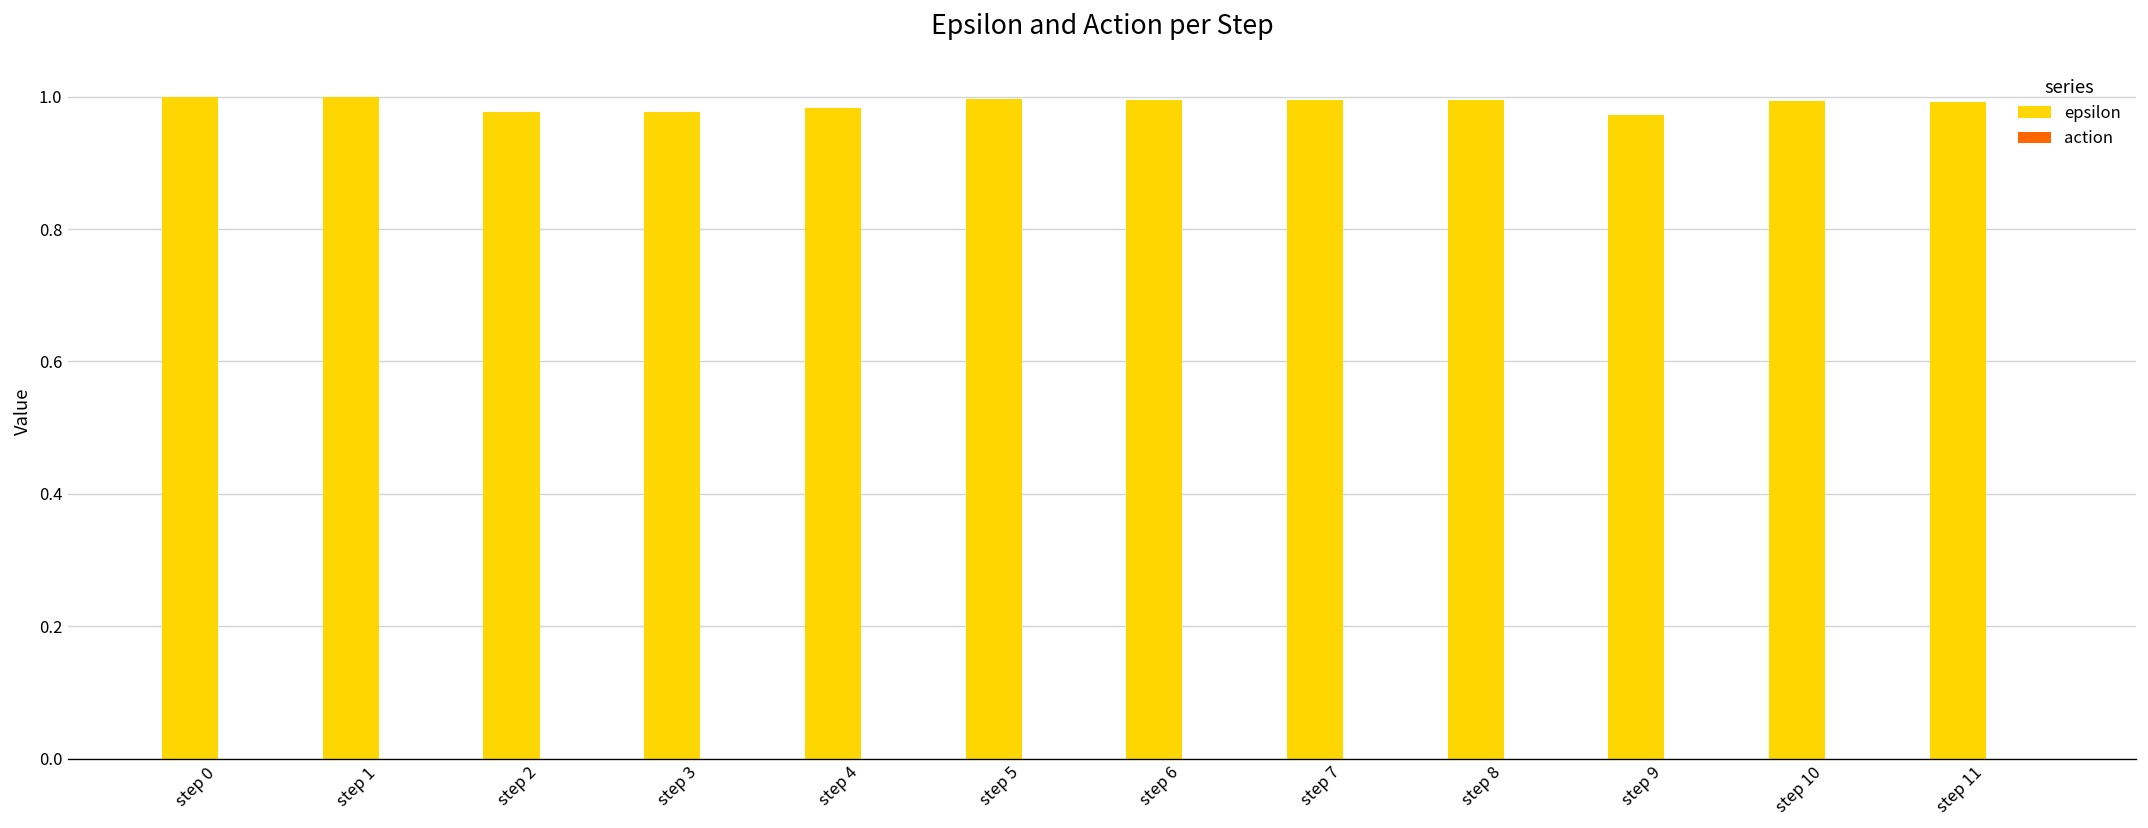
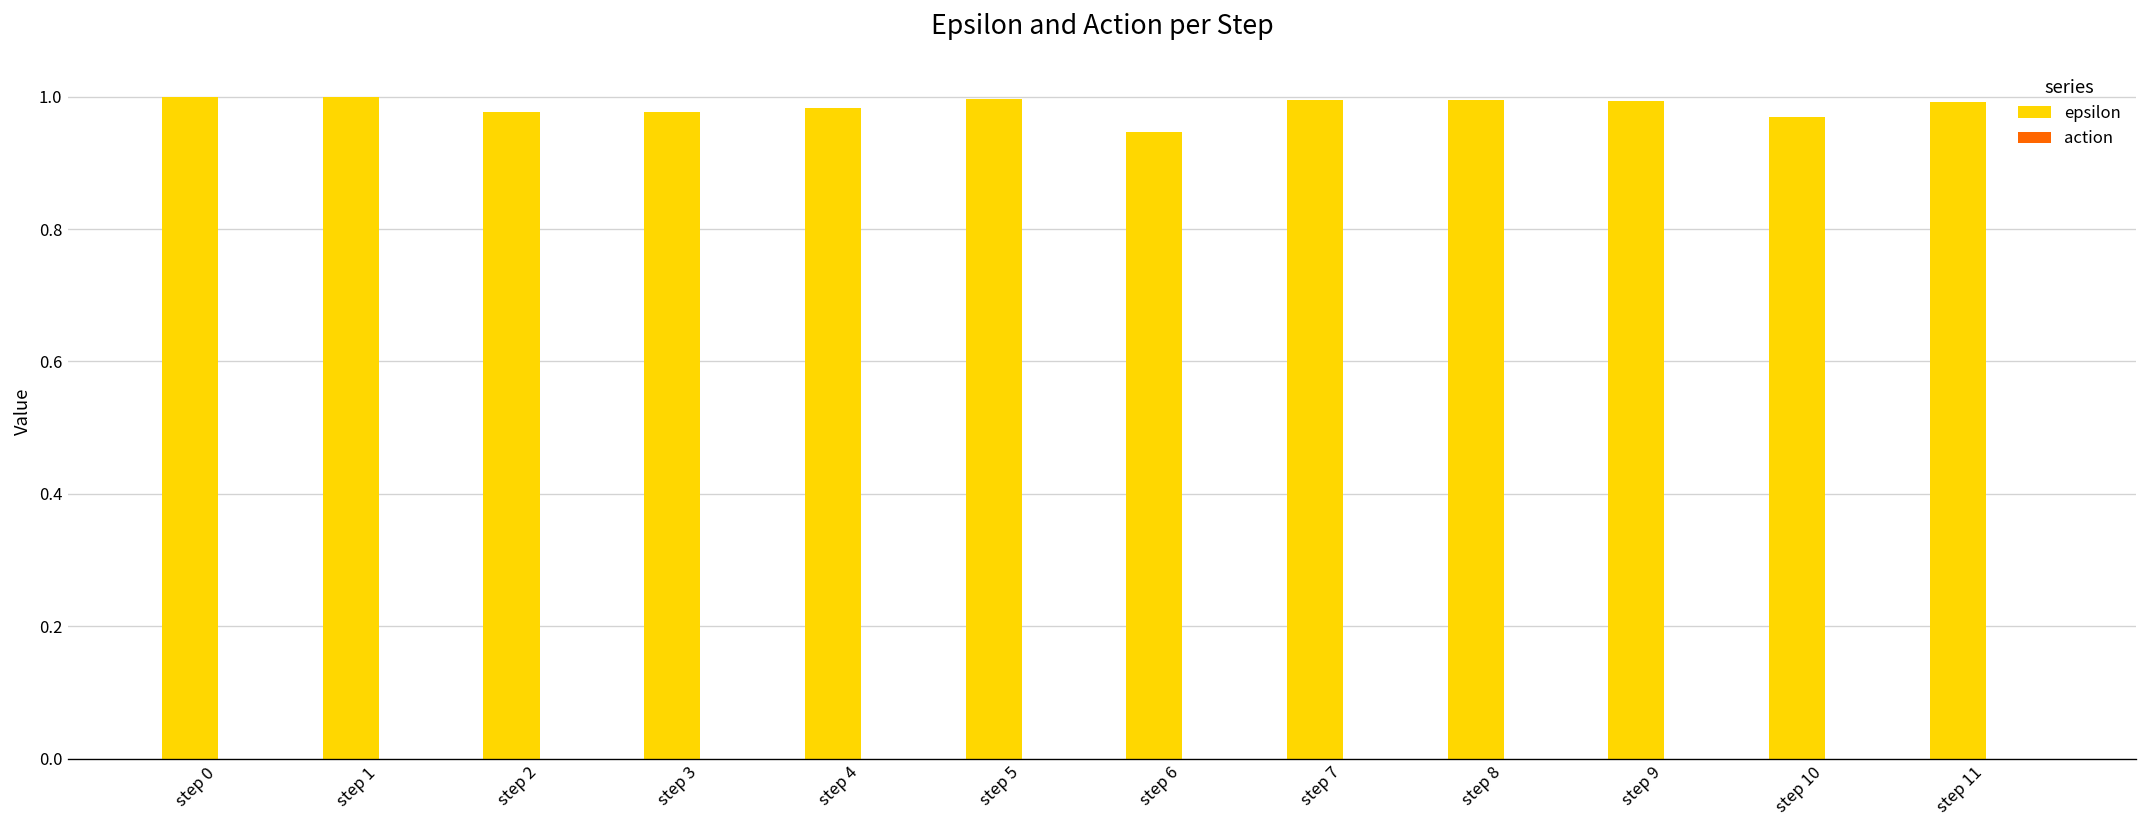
epsilon, step 6: 1.00 -> 0.95
epsilon, step 9: 0.97 -> 0.99
epsilon, step 10: 0.99 -> 0.97
